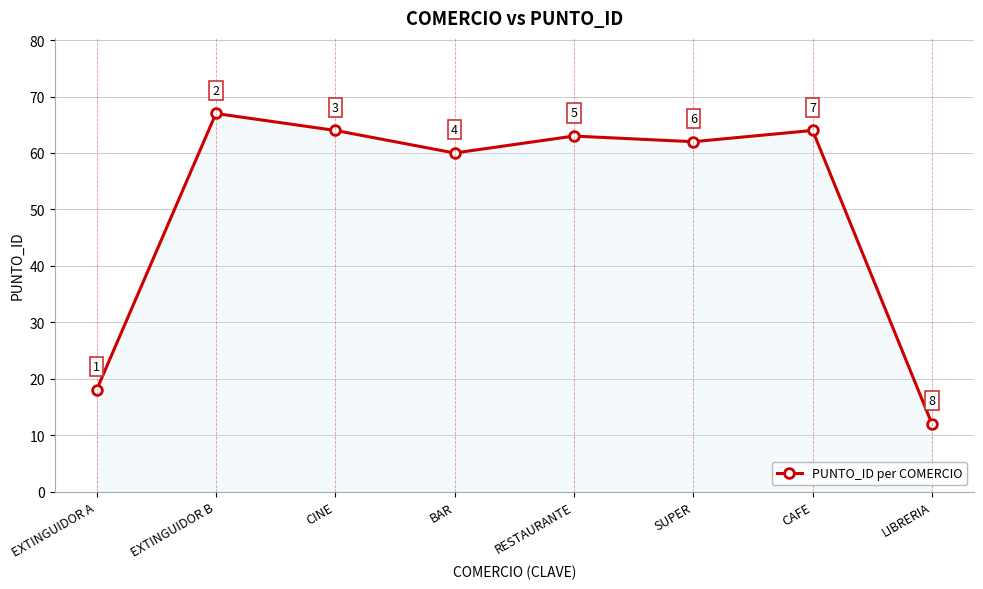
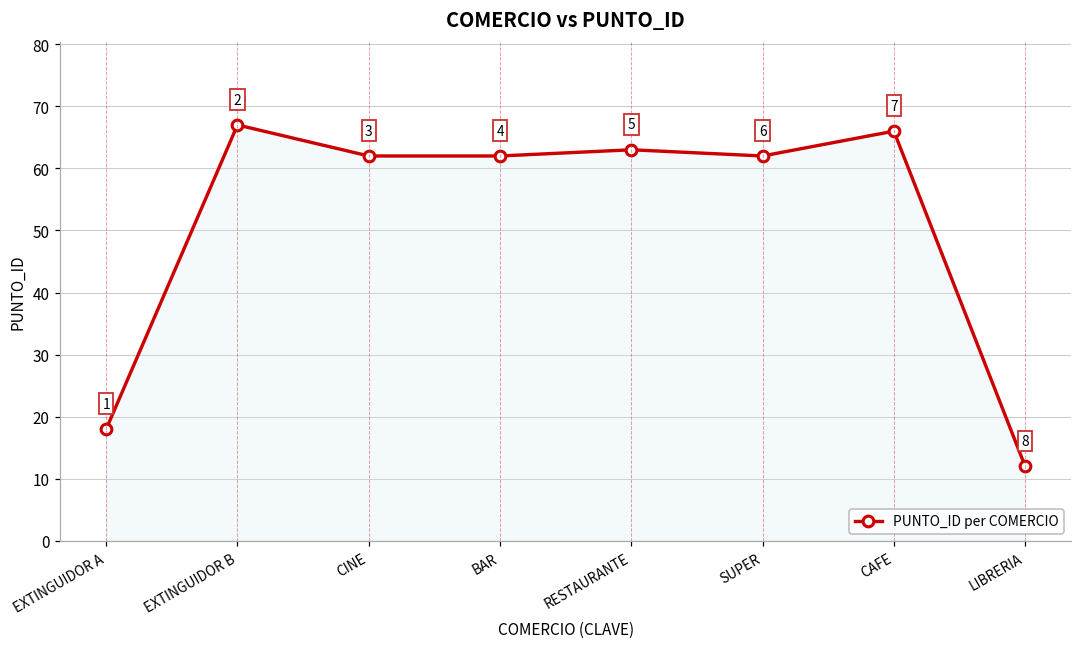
CINE: 64 -> 62
BAR: 60 -> 62
CAFE: 64 -> 66
